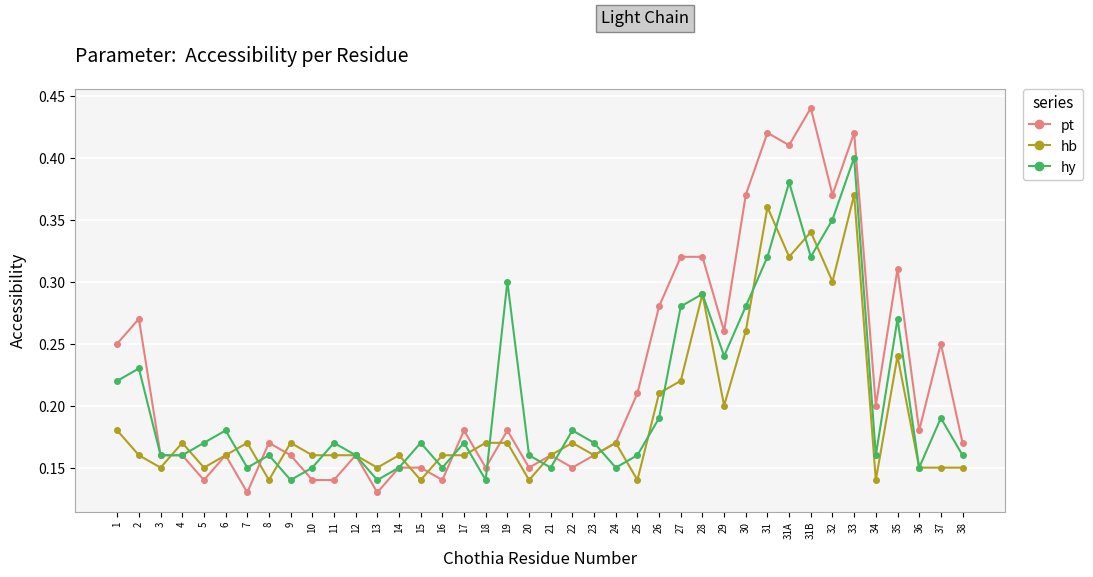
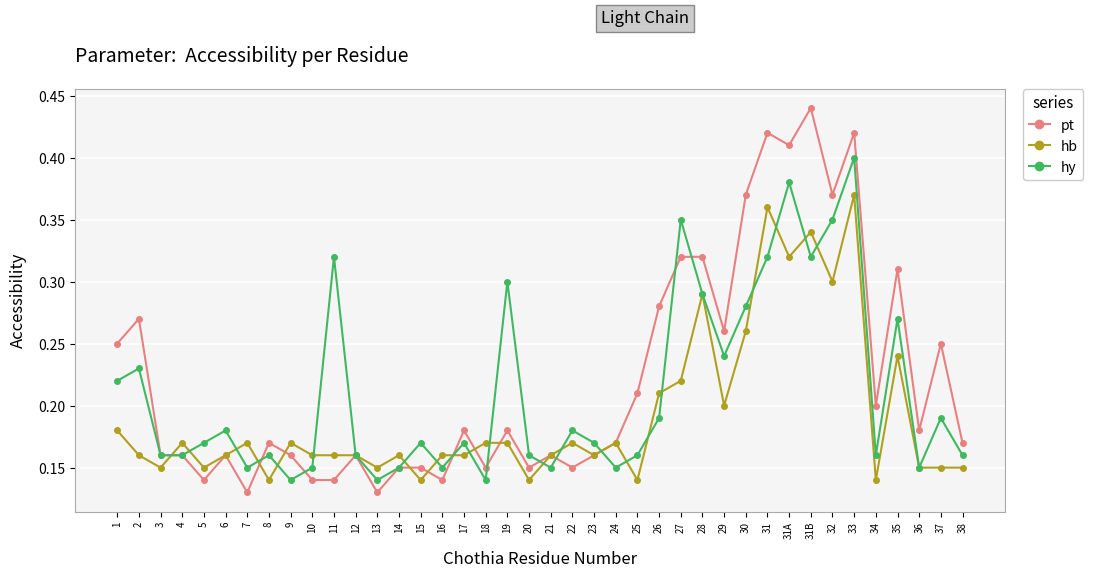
hy, 11: 0.17 -> 0.32
hy, 27: 0.28 -> 0.35
